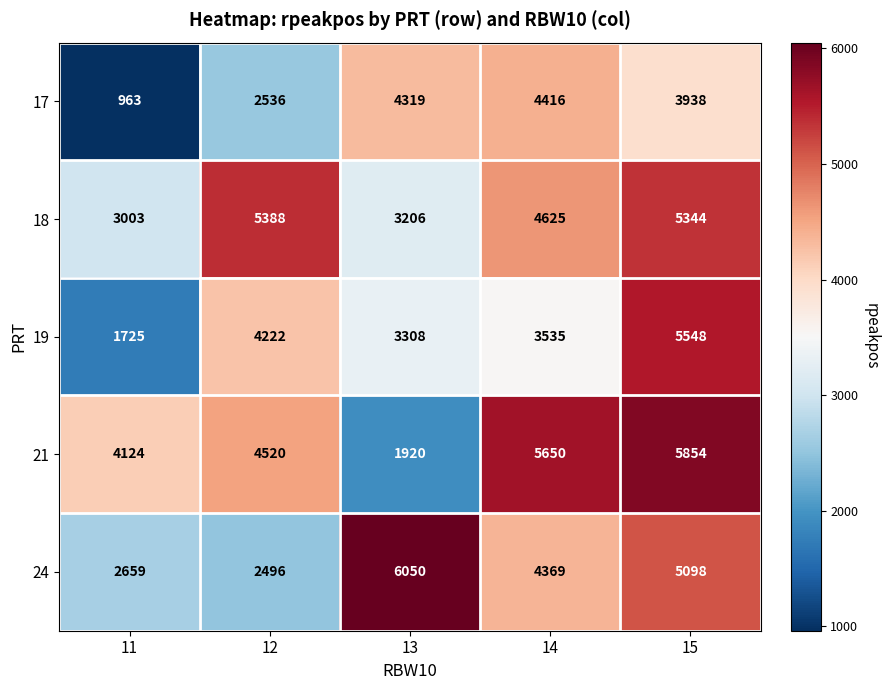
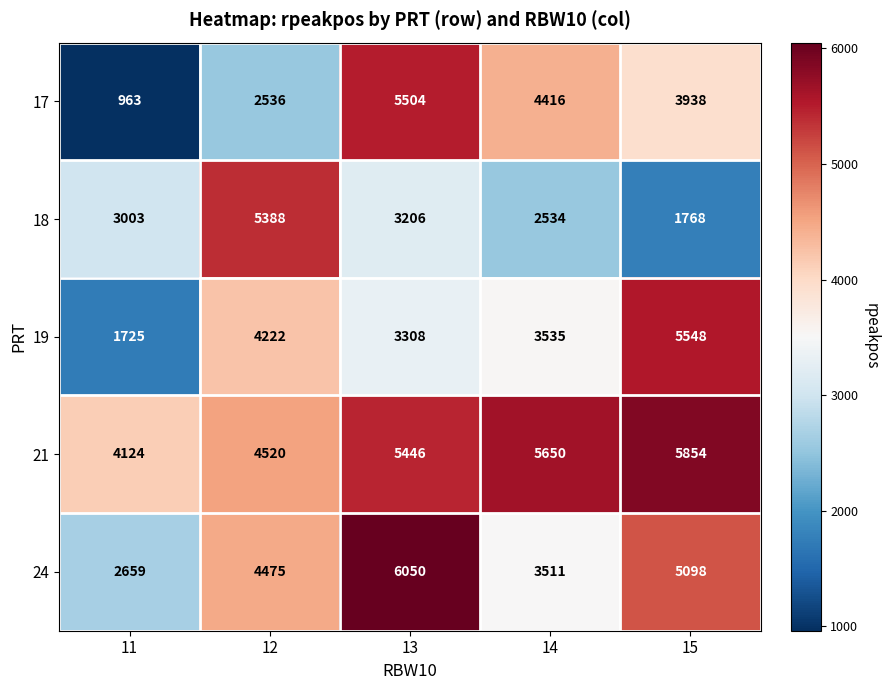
17, 13: 4319 -> 5504
18, 14: 4625 -> 2534
18, 15: 5344 -> 1768
21, 13: 1920 -> 5446
24, 12: 2496 -> 4475
24, 14: 4369 -> 3511
